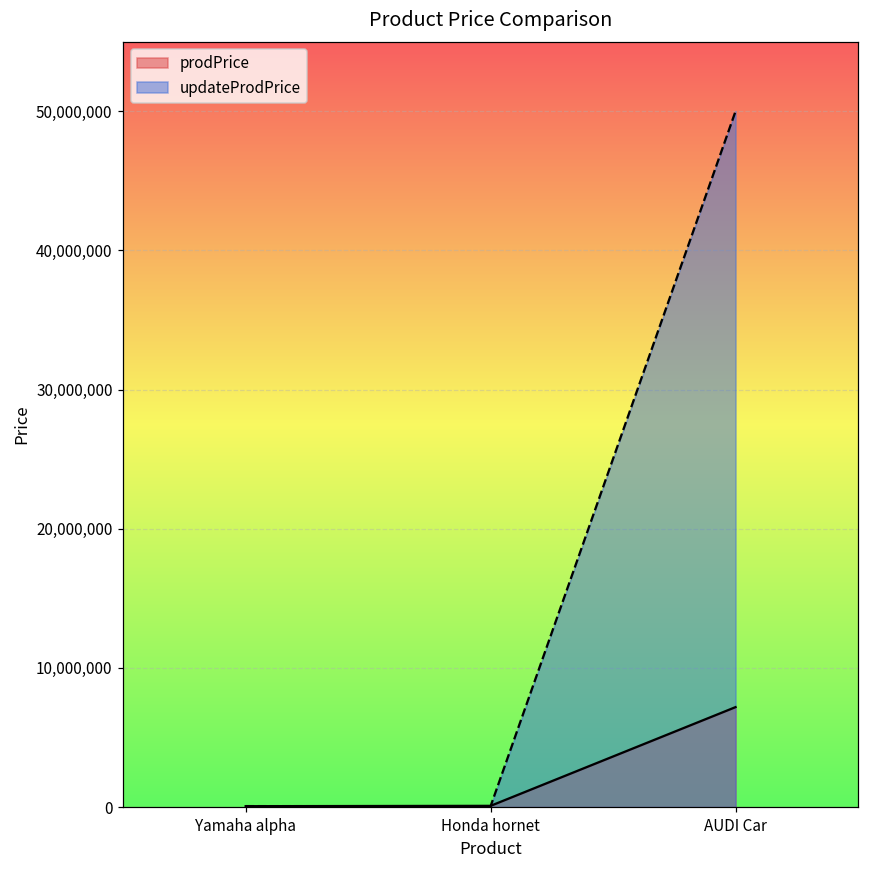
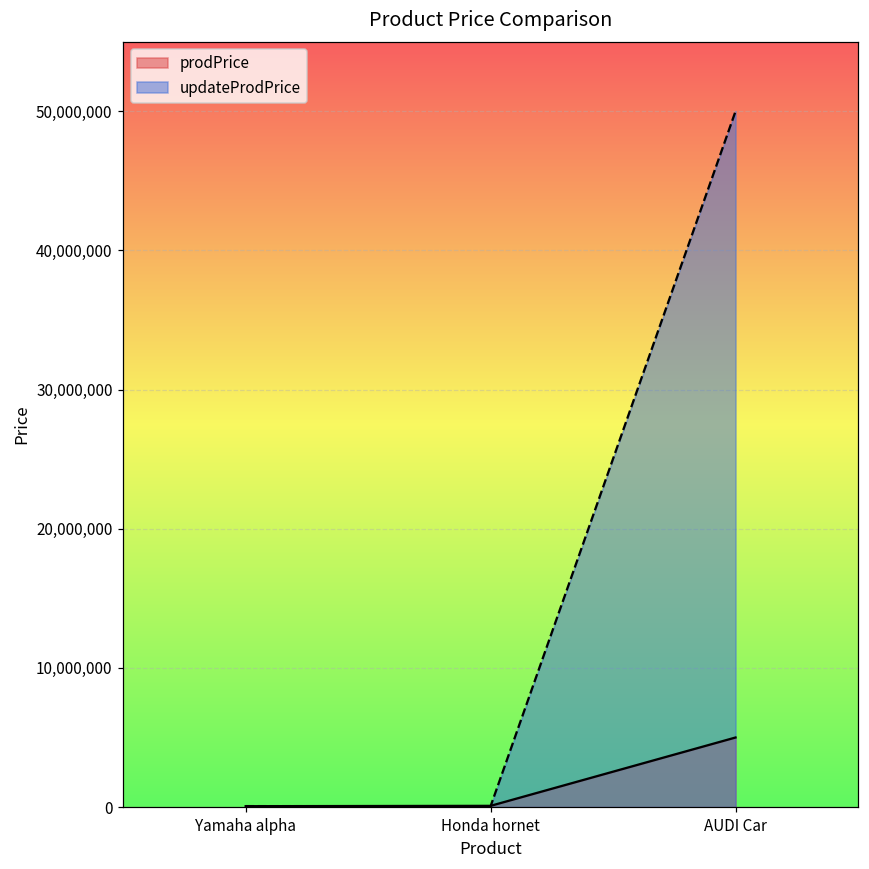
prodPrice, AUDI Car: 7,200,000 -> 5,000,000
